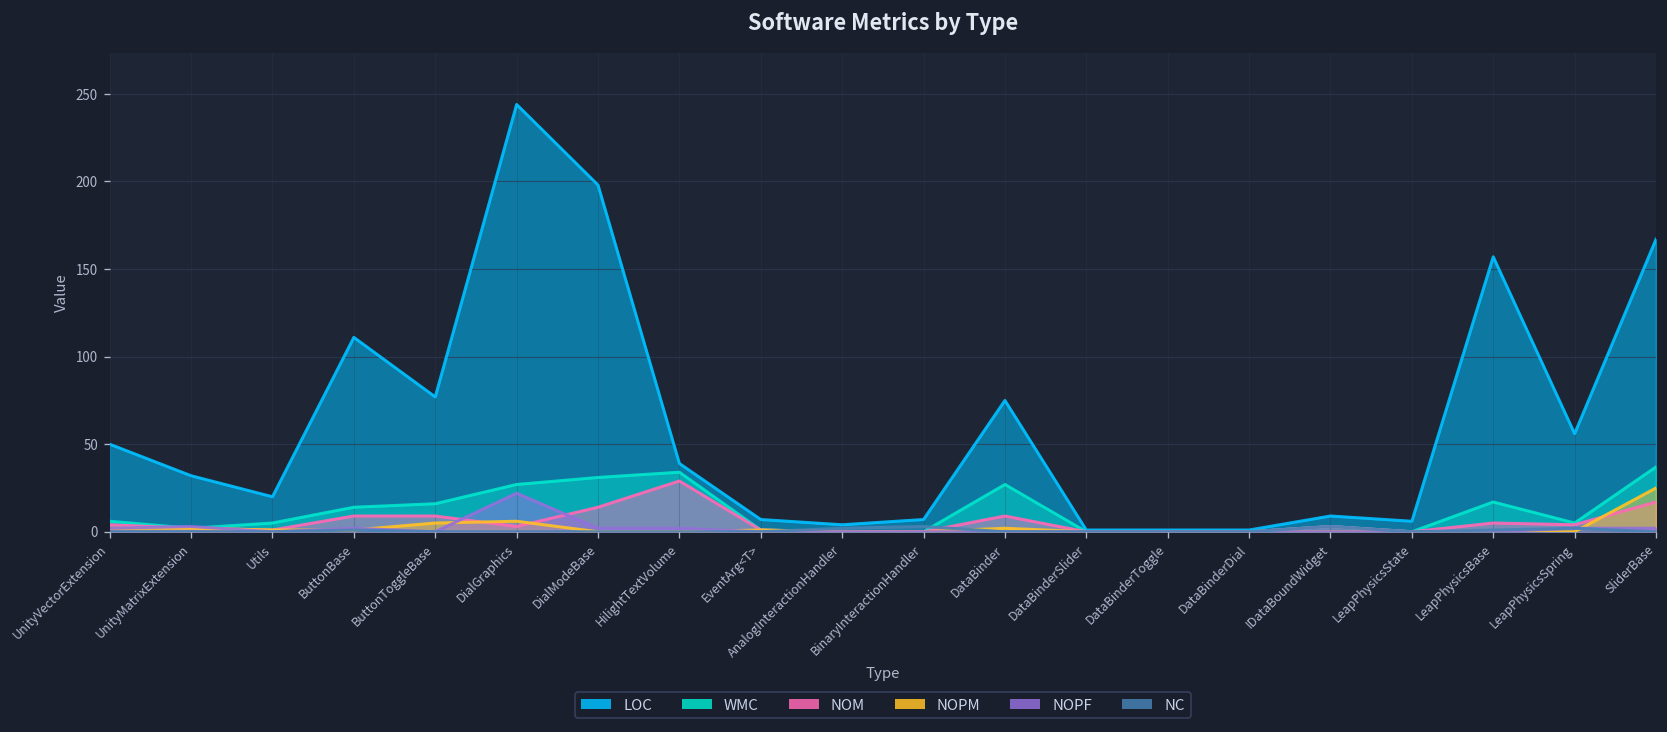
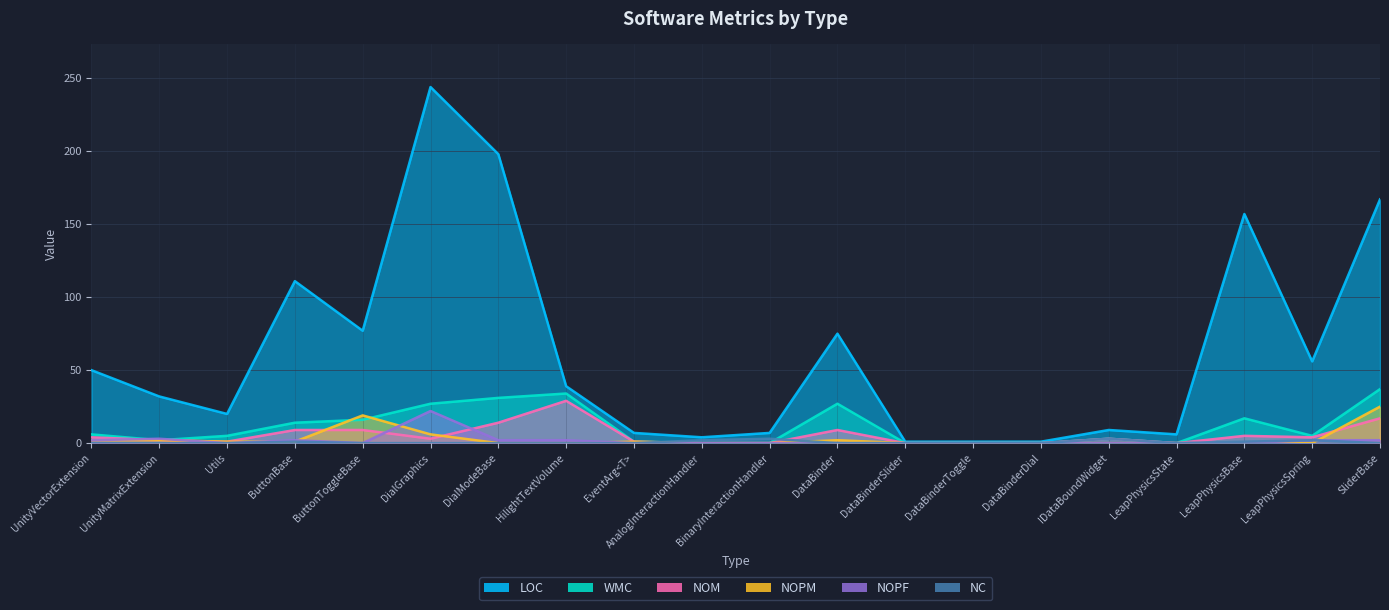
NOPM, ButtonToggleBase: 5 -> 19
